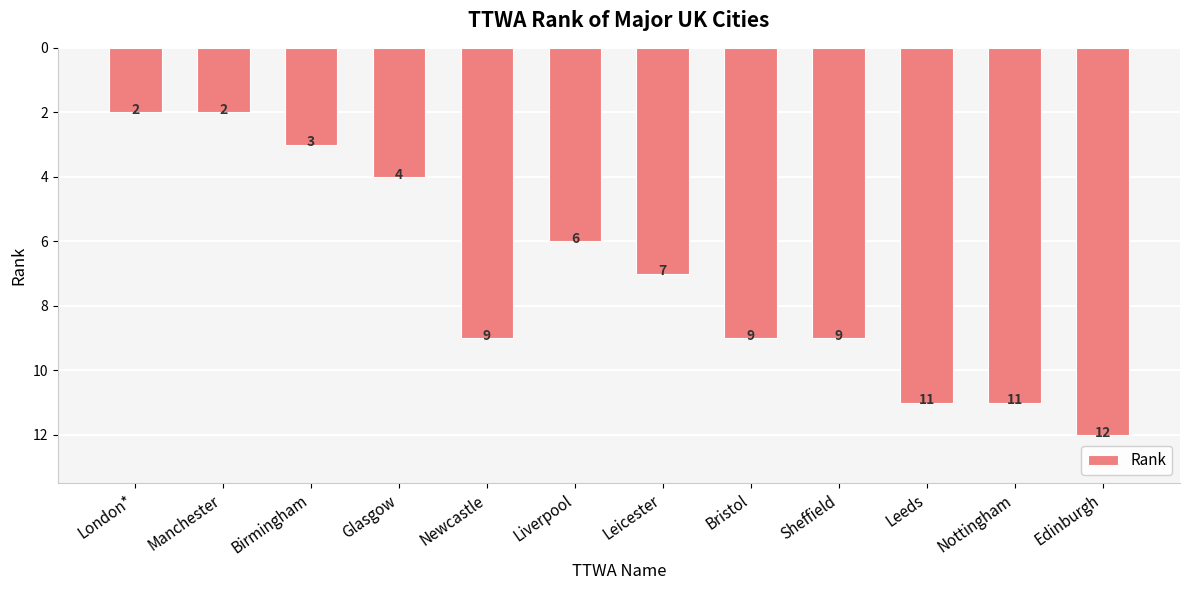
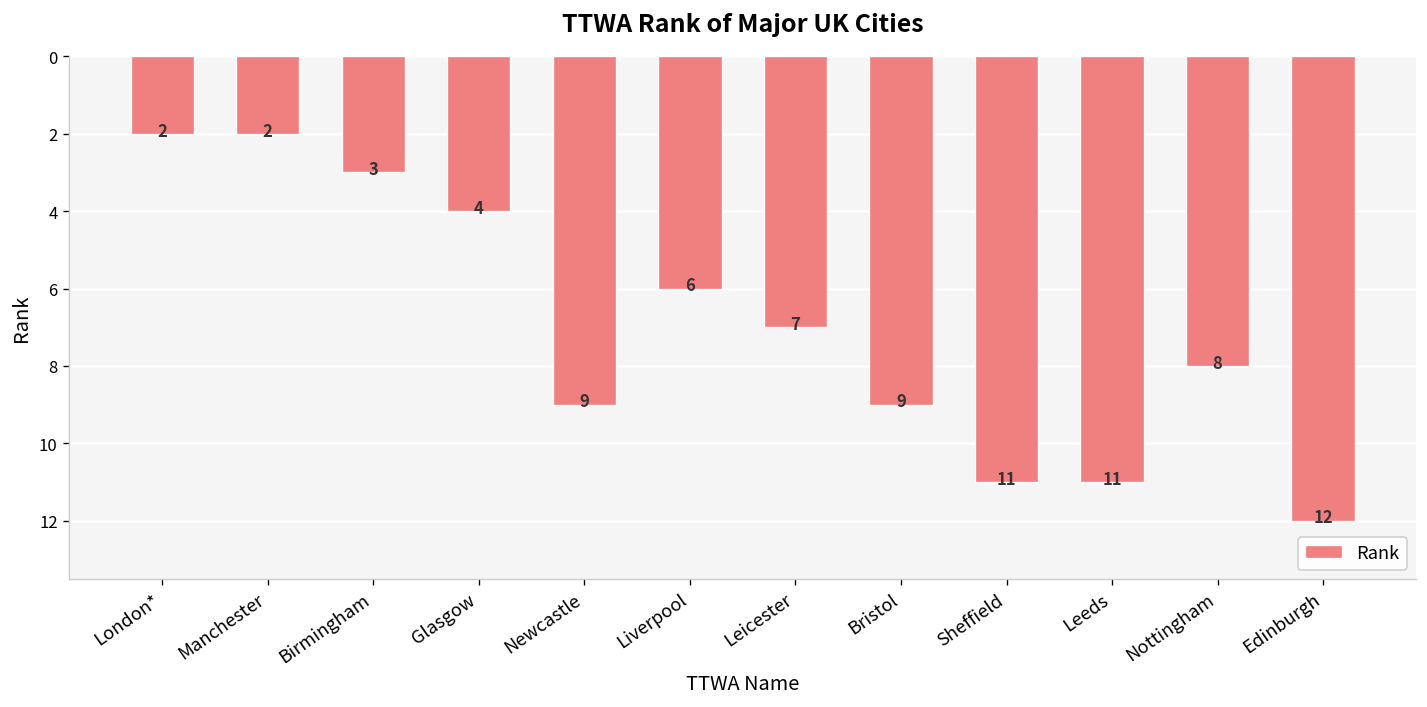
Sheffield: 9 -> 11
Nottingham: 11 -> 8
